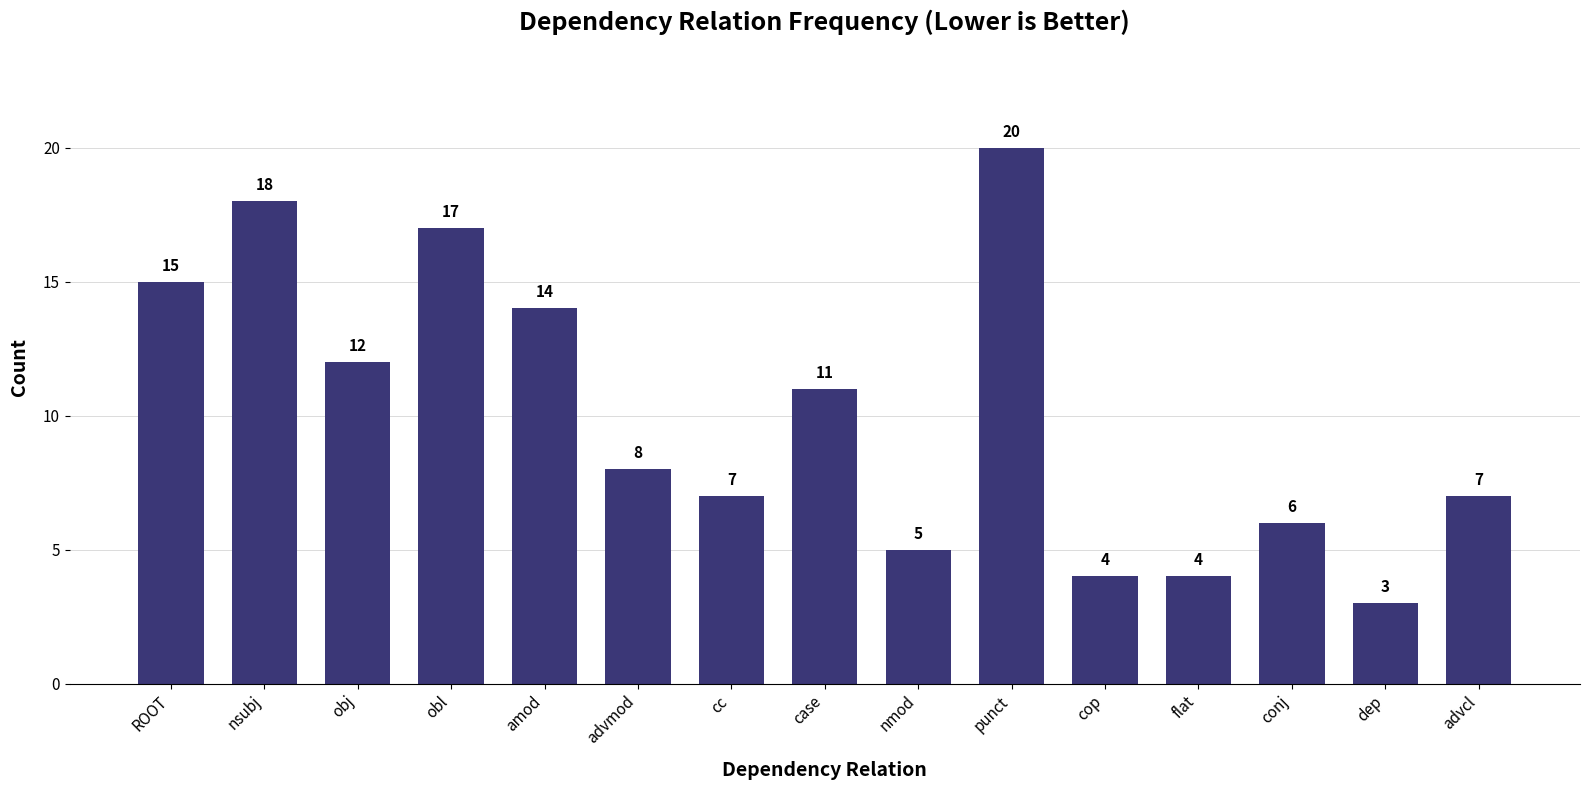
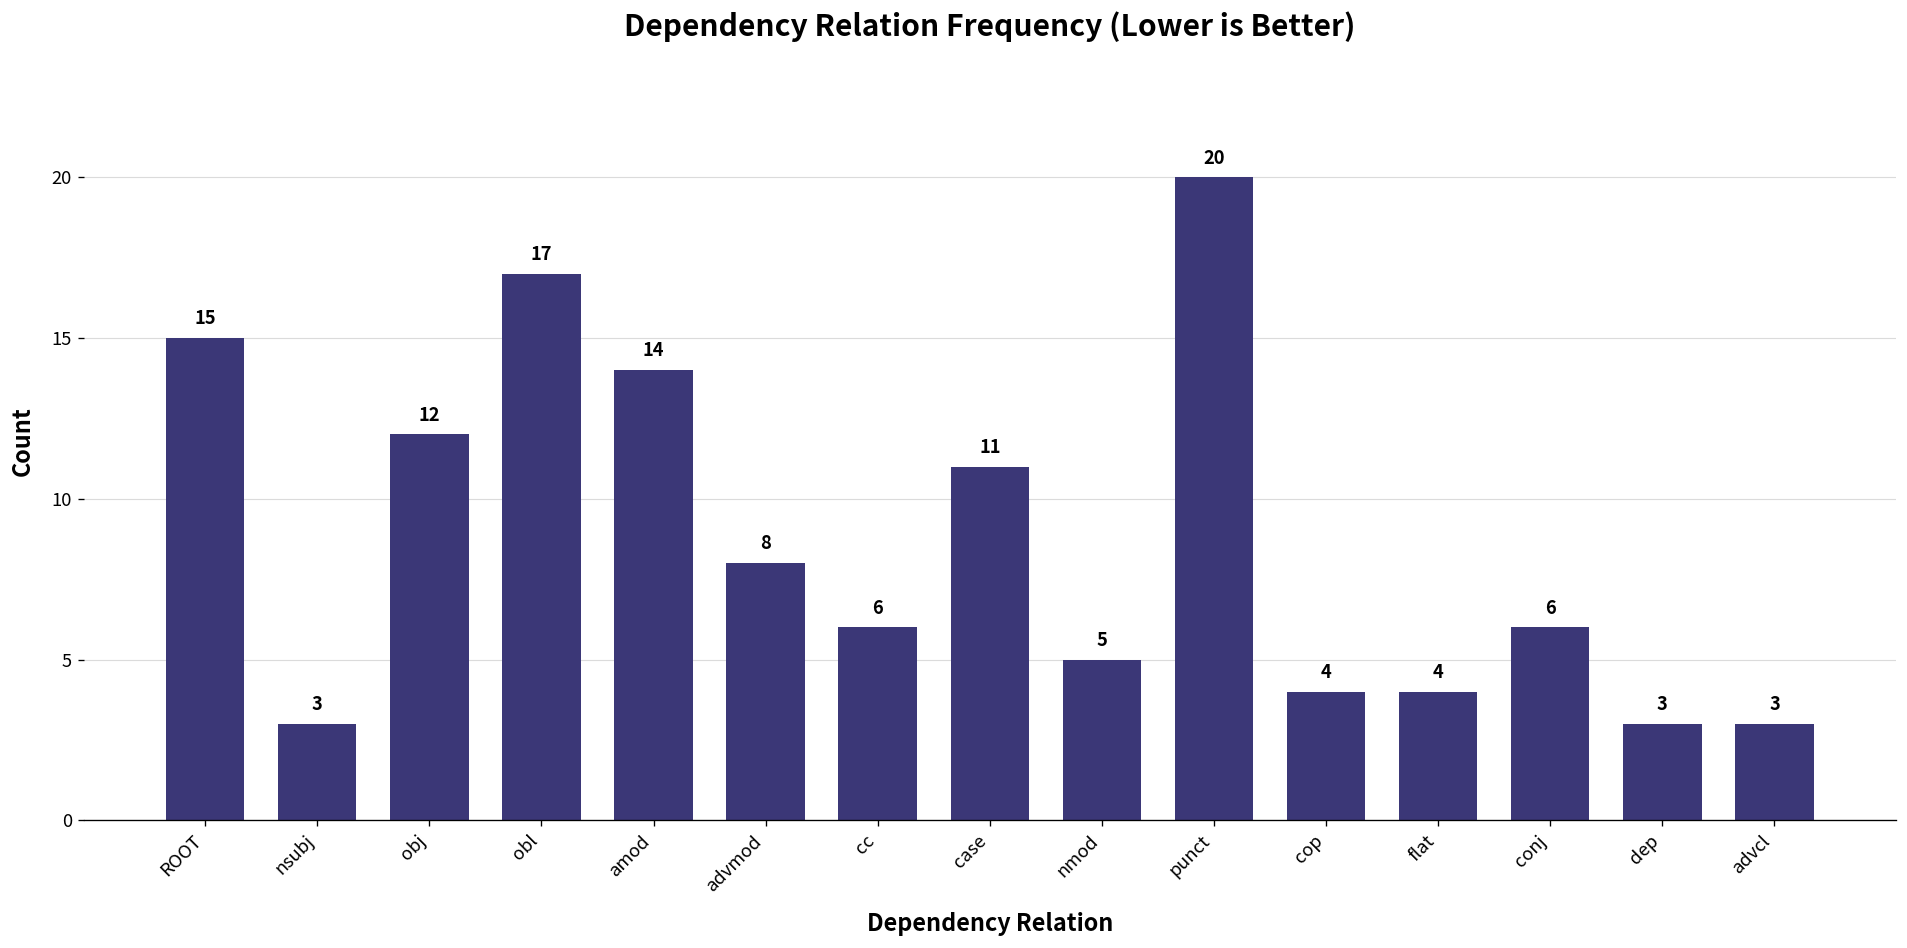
nsubj: 18 -> 3
cc: 7 -> 6
advcl: 7 -> 3
